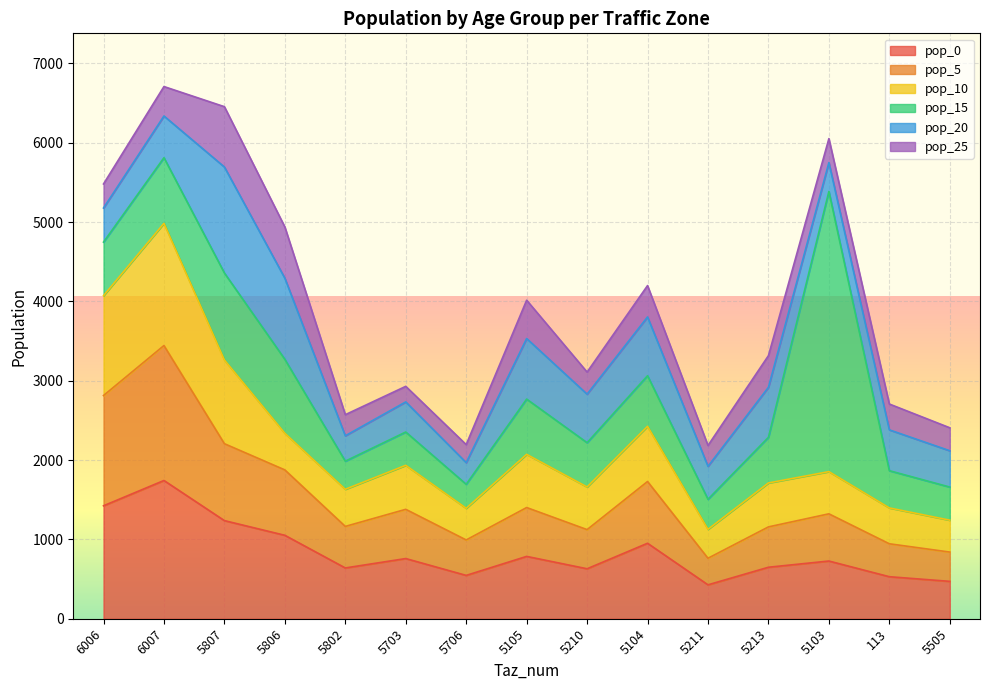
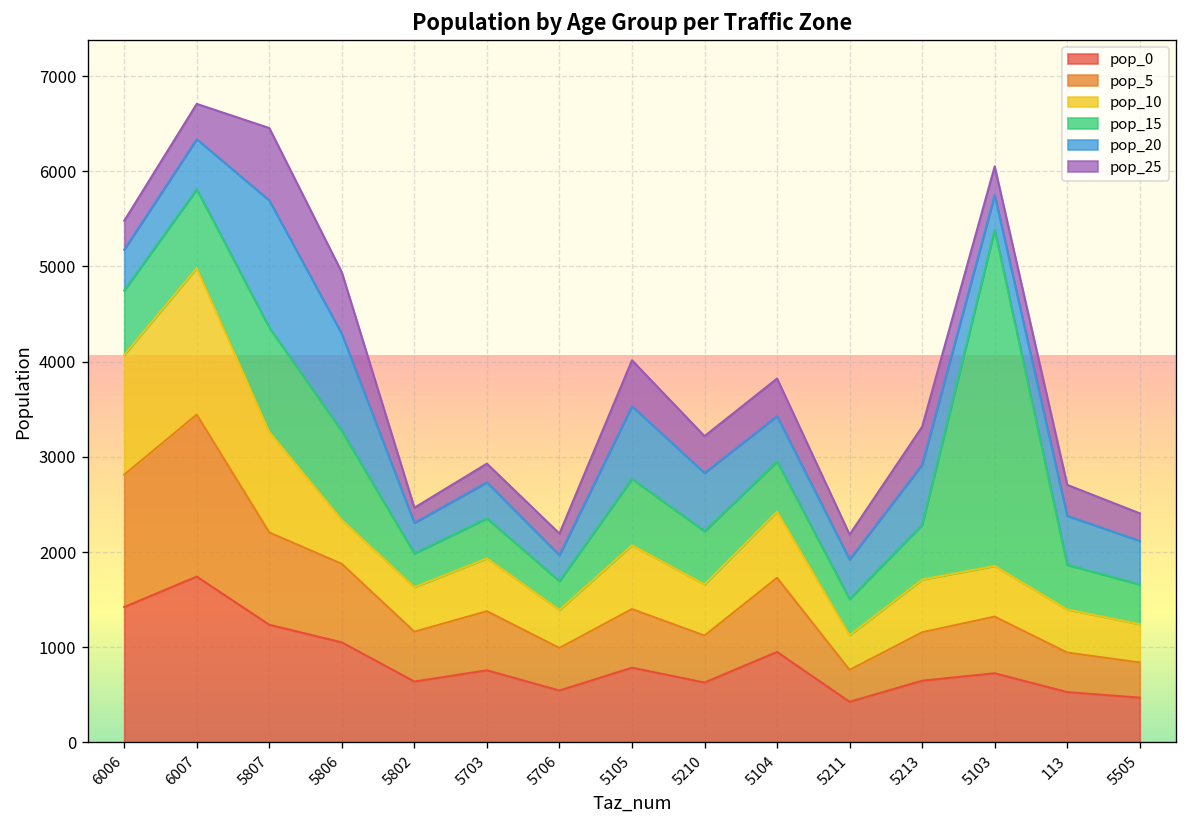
pop_25, 5802: 300 -> 200
pop_25, 5210: 300 -> 400
pop_15, 5104: 600 -> 500
pop_20, 5104: 700 -> 500
